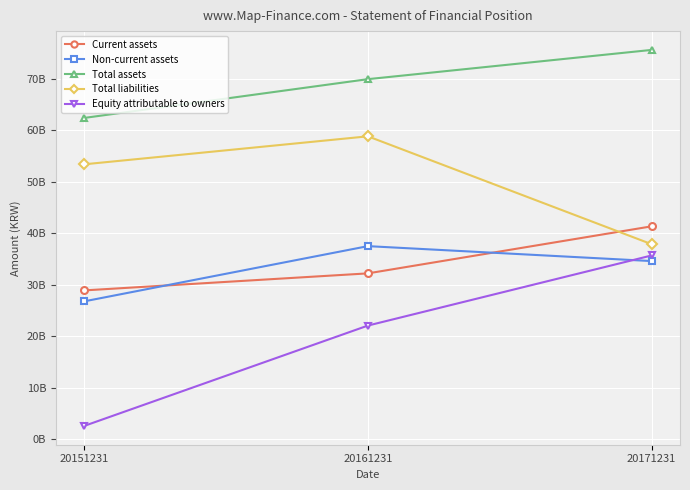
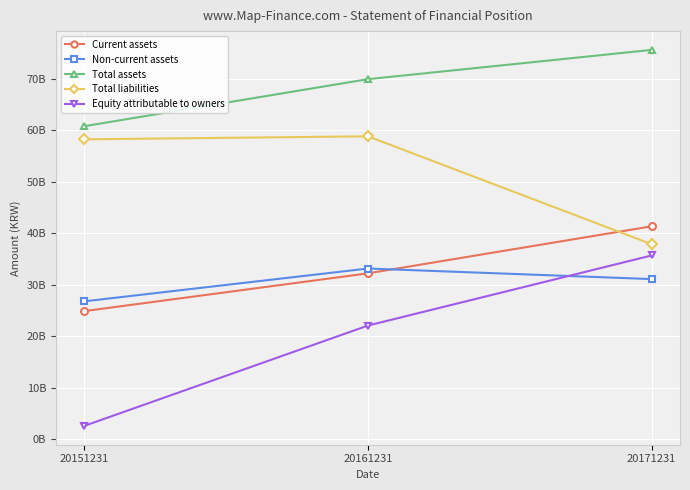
Current assets, 20151231: 29000000000 -> 25000000000
Total assets, 20151231: 62000000000 -> 61000000000
Total liabilities, 20151231: 53000000000 -> 58000000000
Non-current assets, 20161231: 37000000000 -> 33000000000
Non-current assets, 20171231: 35000000000 -> 31000000000
